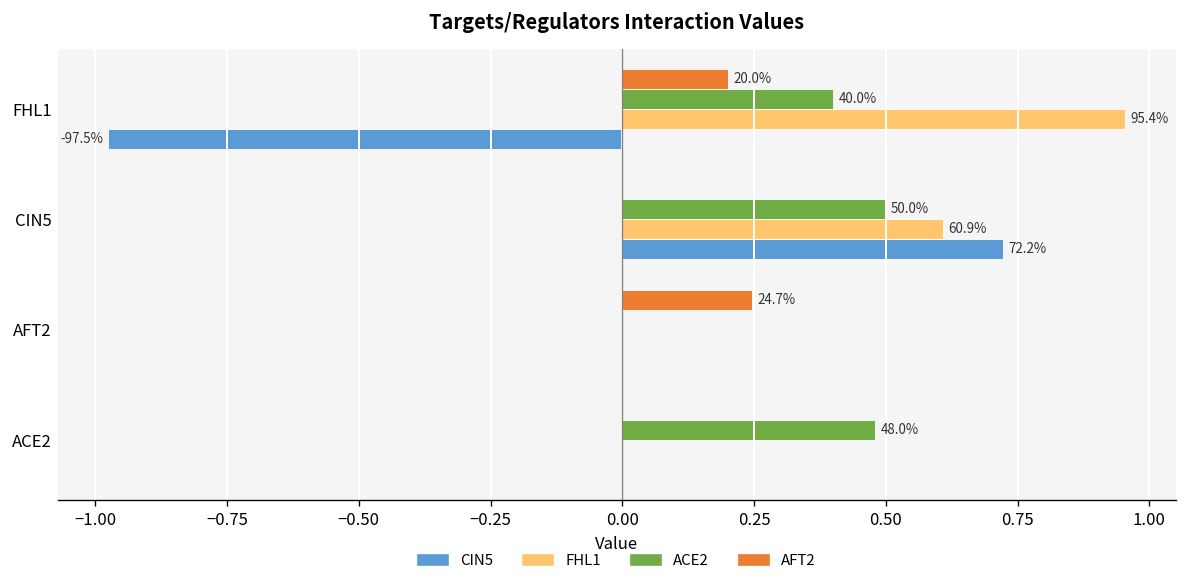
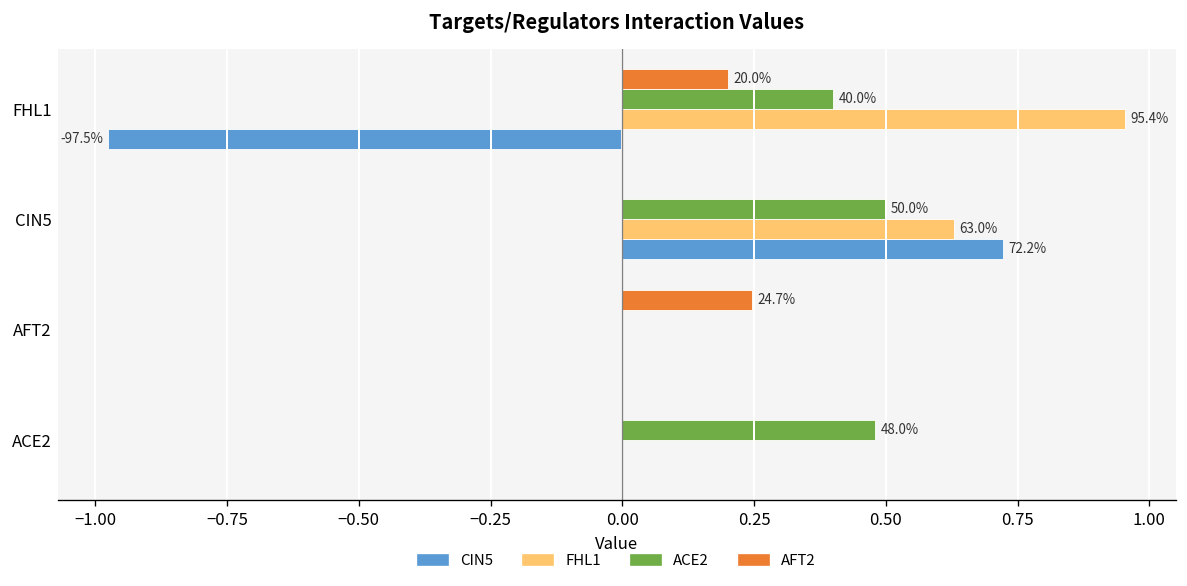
FHL1, CIN5: 60.9% -> 63.0%
